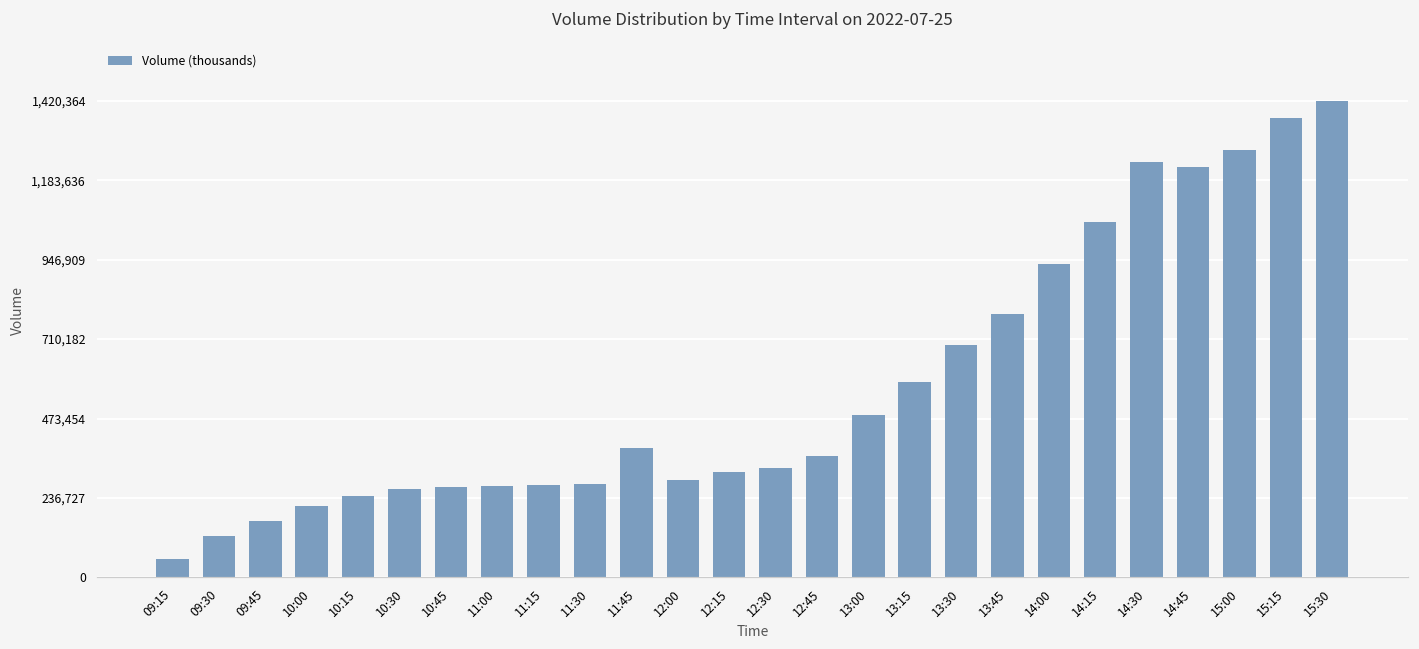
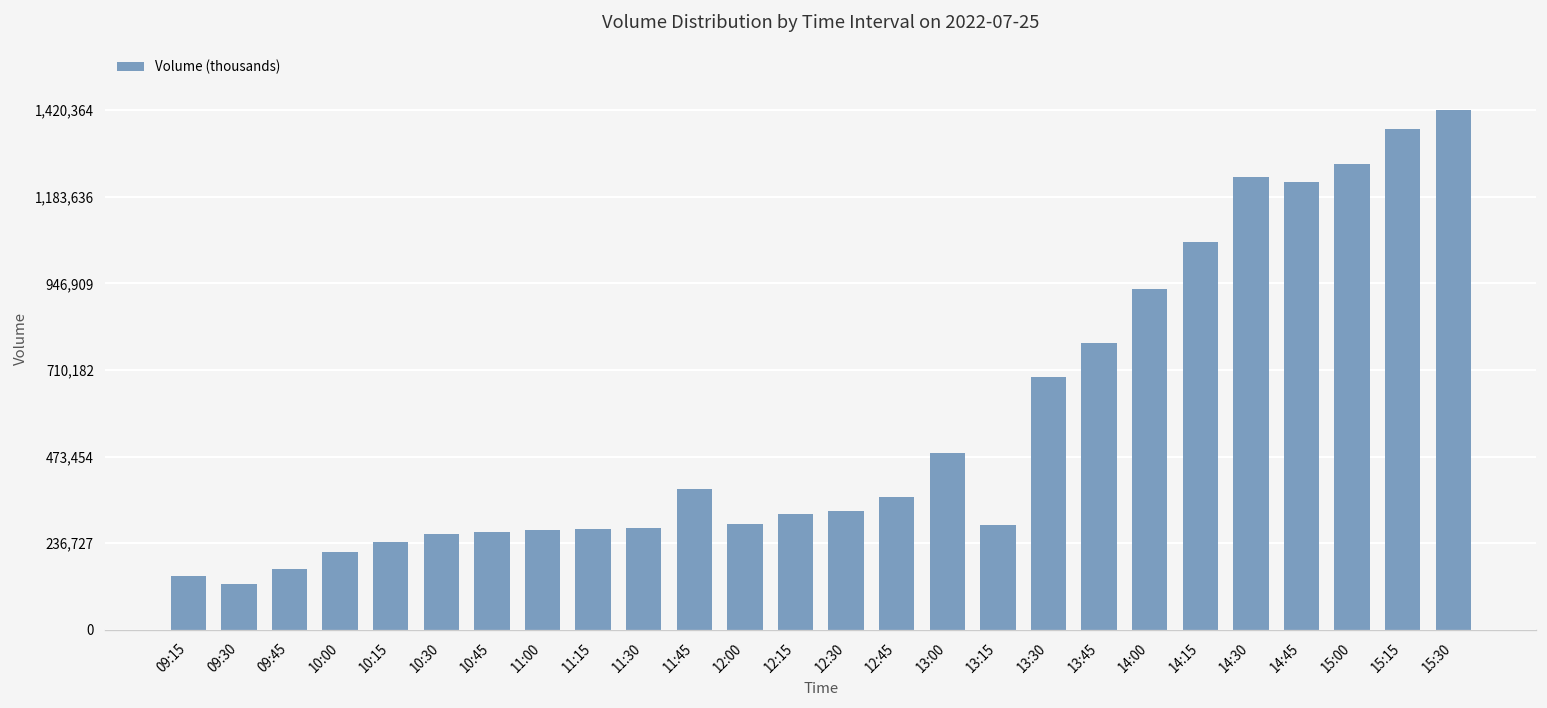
09:15: 60,000 -> 150,000
13:15: 580,000 -> 290,000
